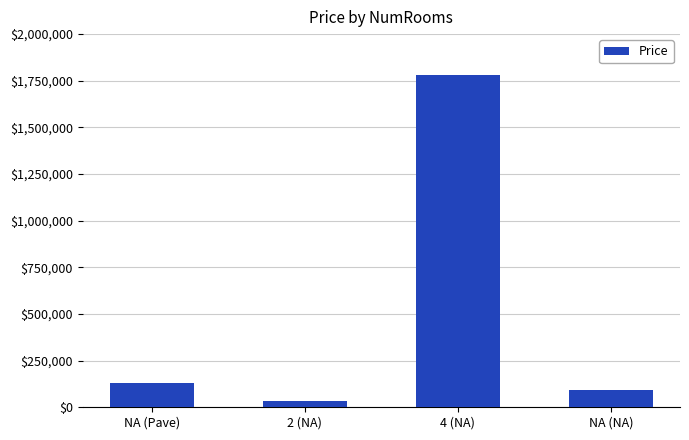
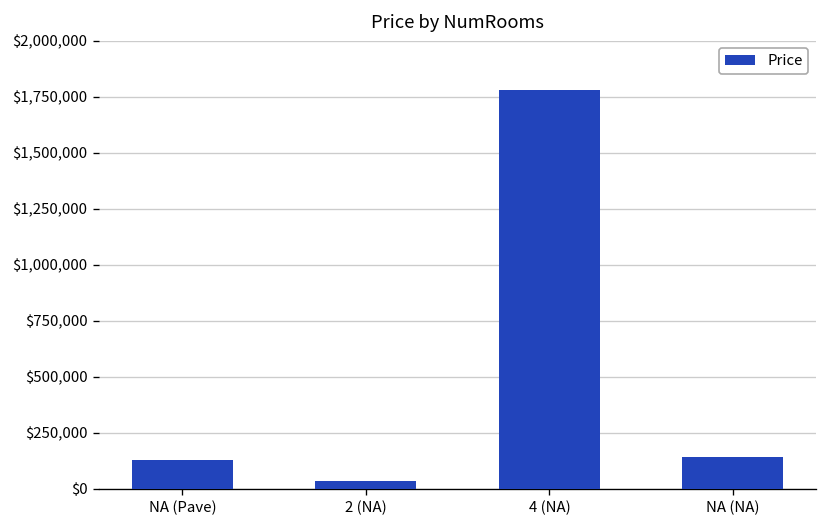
NA (NA): $90,000 -> $140,000
